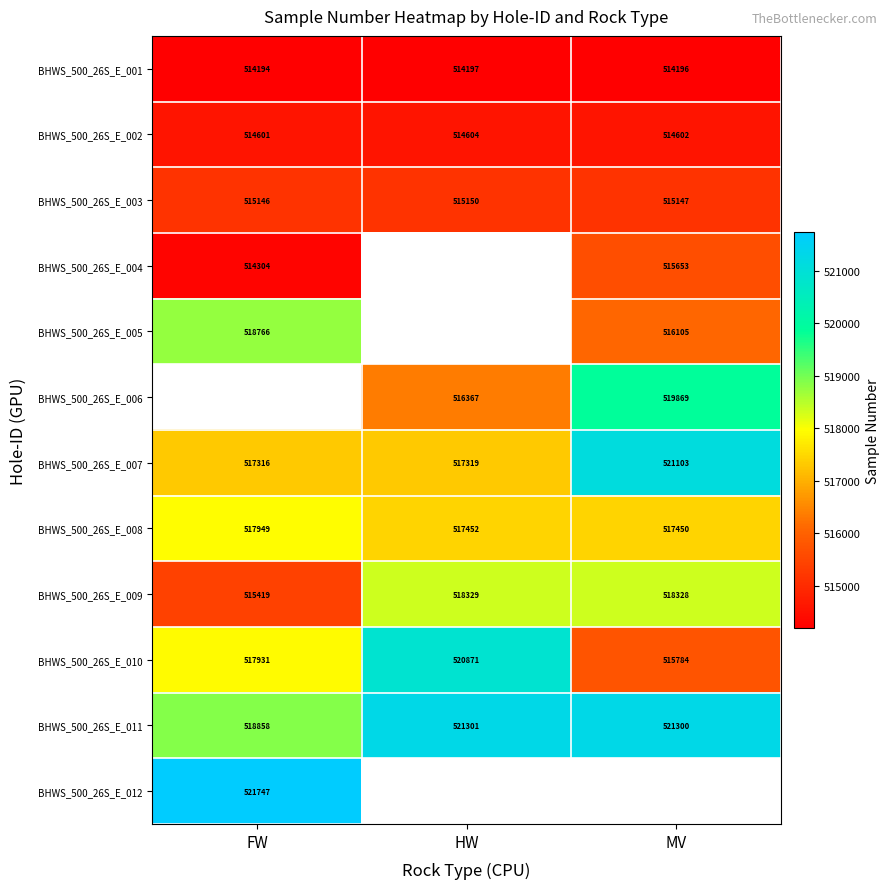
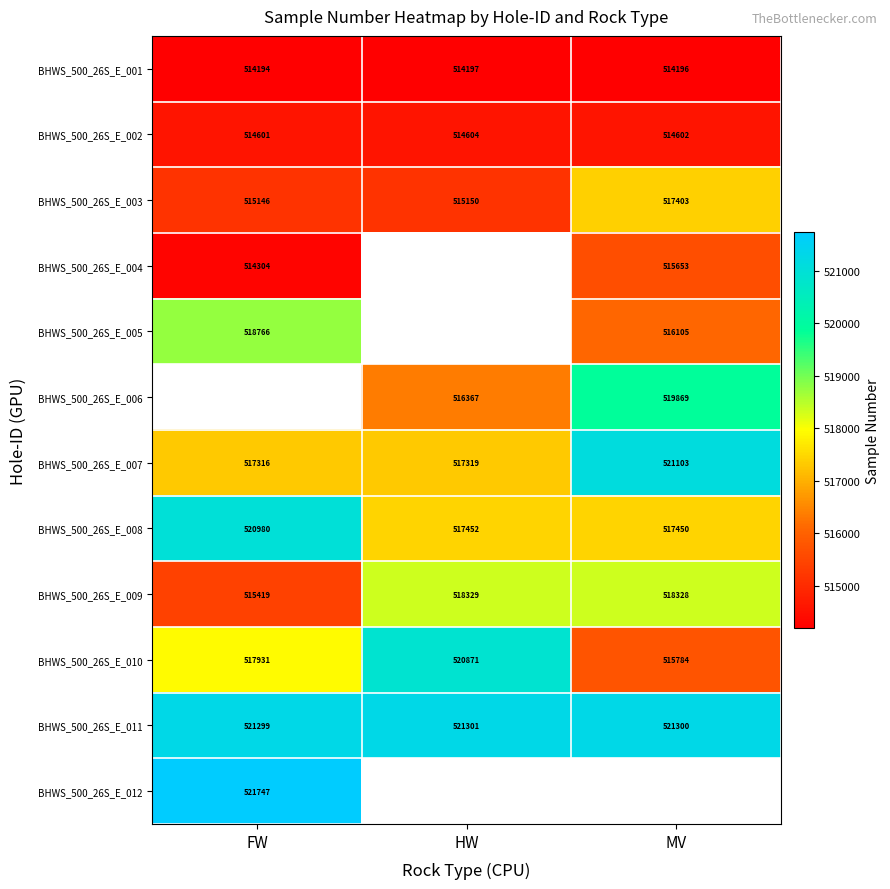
BHWS_500_26S_E_003, MV: 515147 -> 517403
BHWS_500_26S_E_008, FW: 517949 -> 520980
BHWS_500_26S_E_011, FW: 518858 -> 521299
